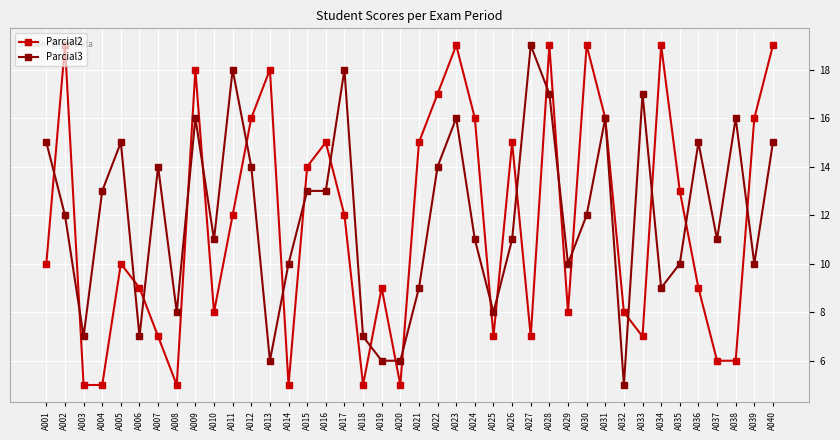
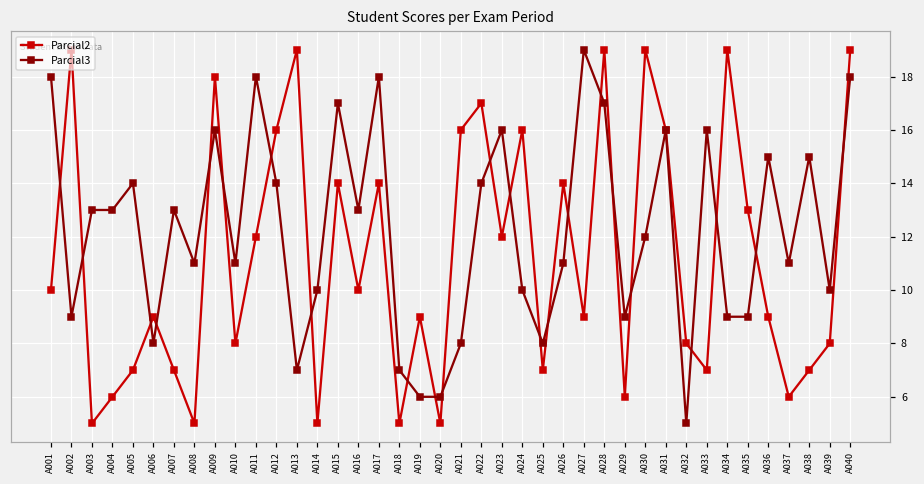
Parcial3, A001: 15 -> 18
Parcial3, A002: 12 -> 9
Parcial3, A003: 7 -> 13
Parcial2, A004: 5 -> 6
Parcial2, A005: 10 -> 7
Parcial3, A005: 15 -> 14
Parcial3, A006: 7 -> 8
Parcial3, A007: 14 -> 13
Parcial3, A008: 8 -> 11
Parcial2, A013: 18 -> 19
Parcial3, A013: 6 -> 7
Parcial3, A015: 13 -> 17
Parcial2, A016: 15 -> 10
Parcial2, A017: 12 -> 14
Parcial2, A021: 15 -> 16
Parcial3, A021: 9 -> 8
Parcial2, A023: 19 -> 12
Parcial3, A024: 11 -> 10
Parcial2, A026: 15 -> 14
Parcial2, A027: 7 -> 9
Parcial2, A029: 8 -> 6
Parcial3, A029: 10 -> 9
Parcial3, A033: 17 -> 16
Parcial3, A035: 10 -> 9
Parcial2, A038: 6 -> 7
Parcial3, A038: 16 -> 15
Parcial2, A039: 16 -> 8
Parcial3, A040: 15 -> 18
